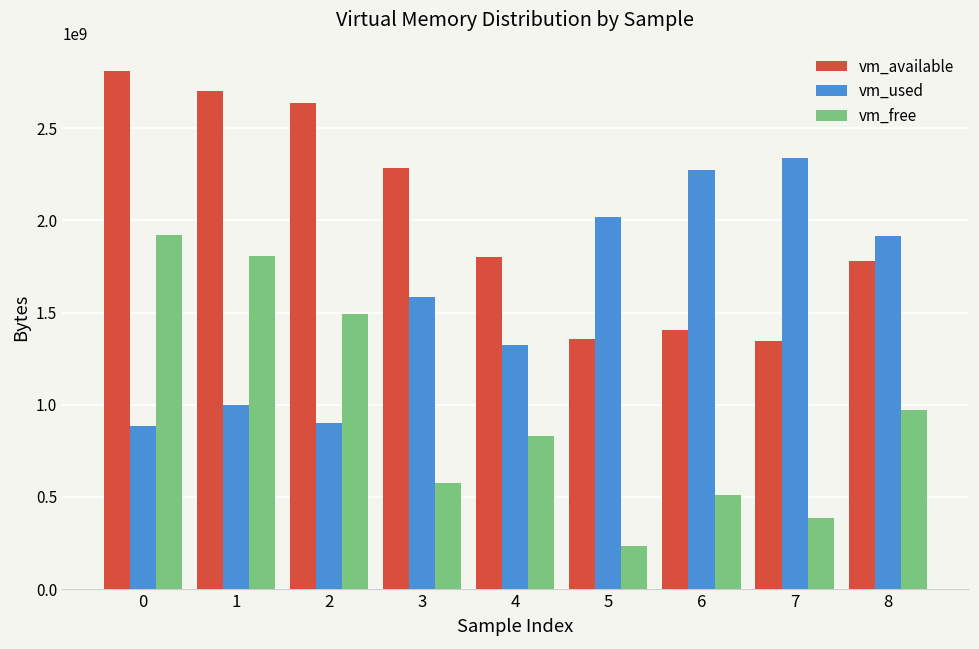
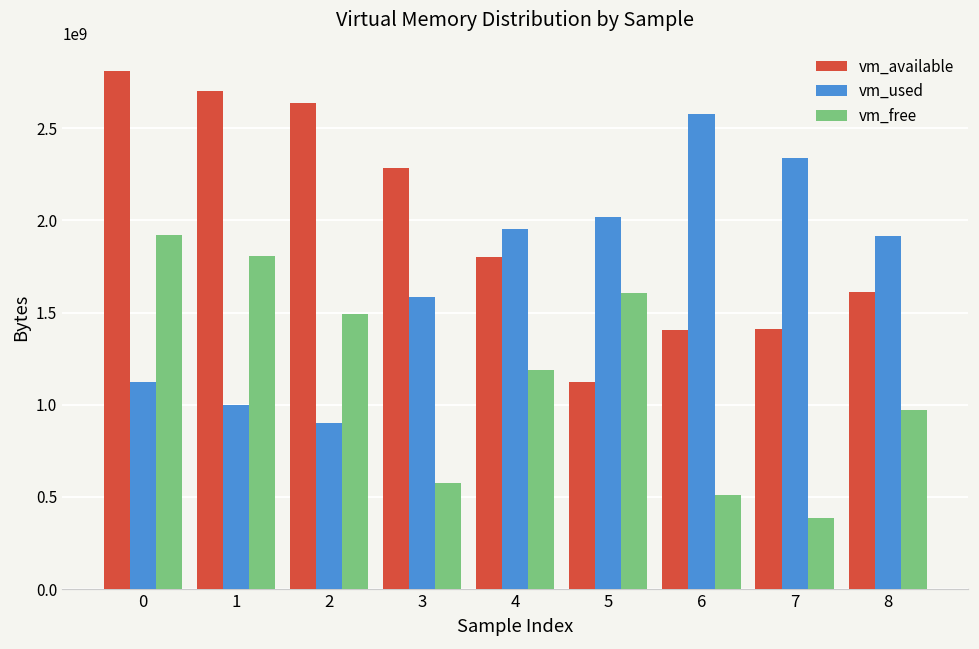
vm_used, 0: 890000000 -> 1120000000
vm_used, 4: 1320000000 -> 1950000000
vm_free, 4: 830000000 -> 1190000000
vm_available, 5: 1360000000 -> 1120000000
vm_free, 5: 230000000 -> 1610000000
vm_used, 6: 2270000000 -> 2580000000
vm_available, 7: 1350000000 -> 1410000000
vm_available, 8: 1780000000 -> 1610000000
